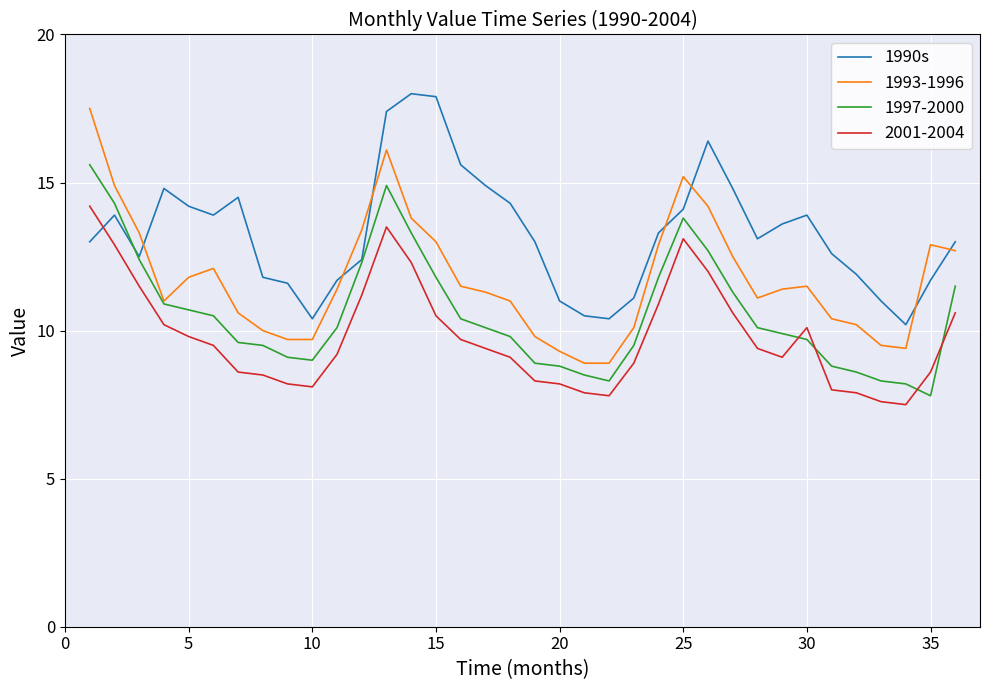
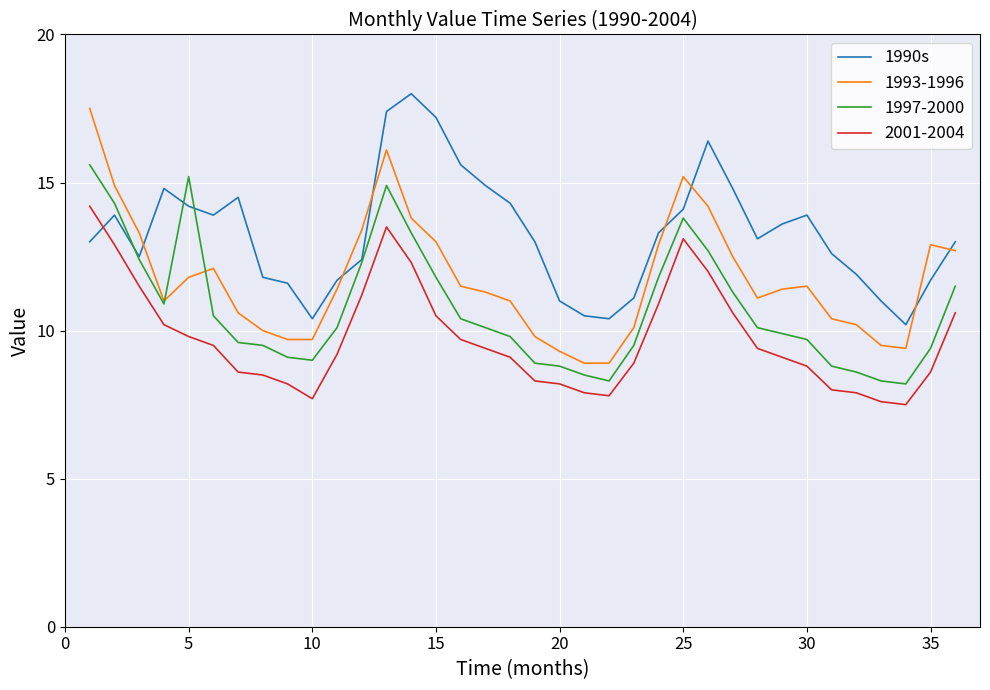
1997-2000, 5: 10.7 -> 15.2
2001-2004, 10: 8.1 -> 7.7
1990s, 15: 17.9 -> 17.2
2001-2004, 30: 10.1 -> 8.8
1997-2000, 35: 7.8 -> 9.4
